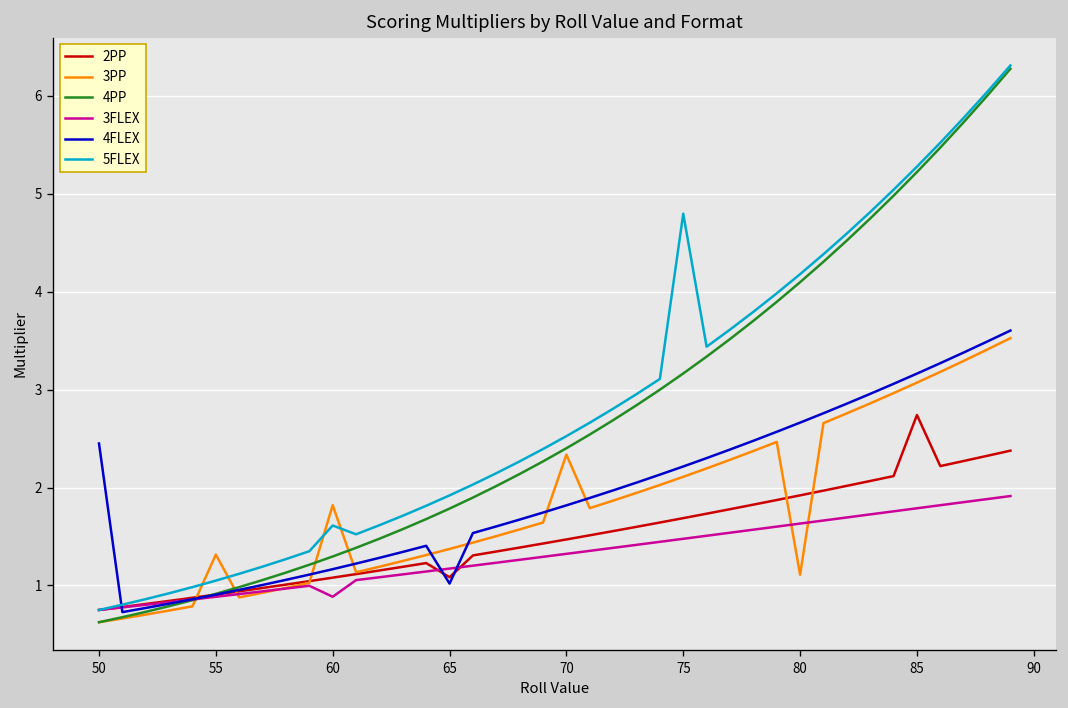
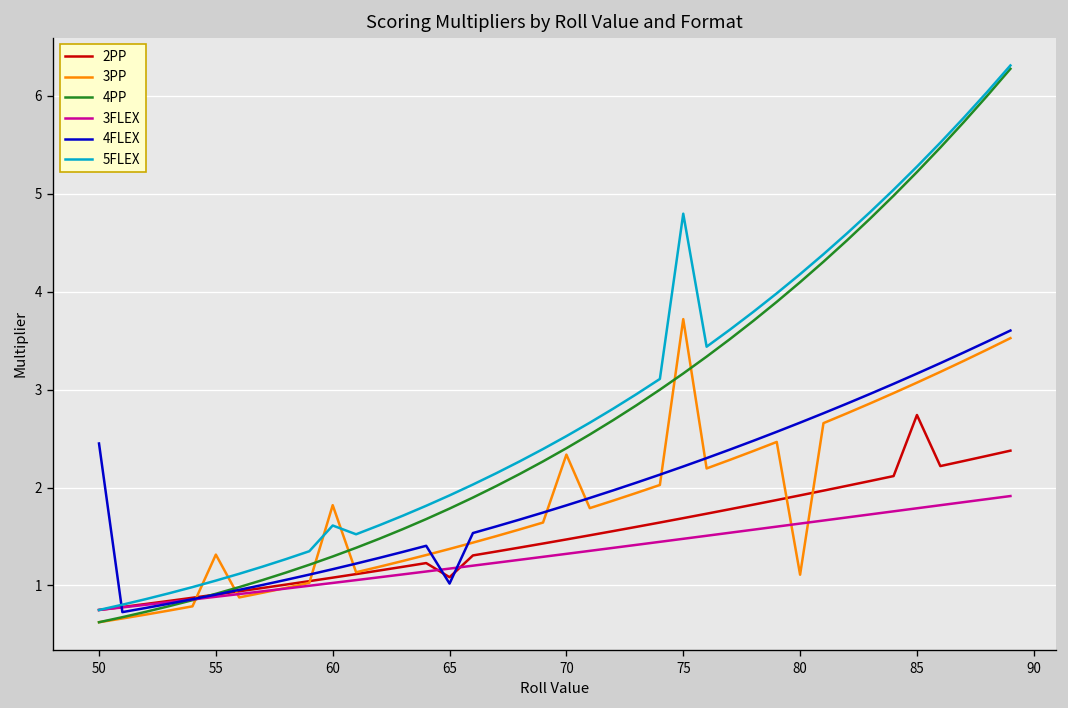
3FLEX, 60: 0.9 -> 1.0
3PP, 75: 2.1 -> 3.7
